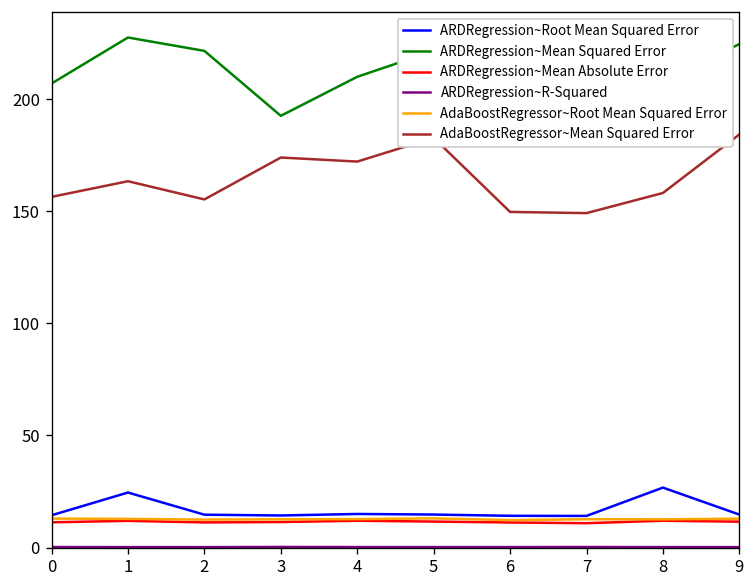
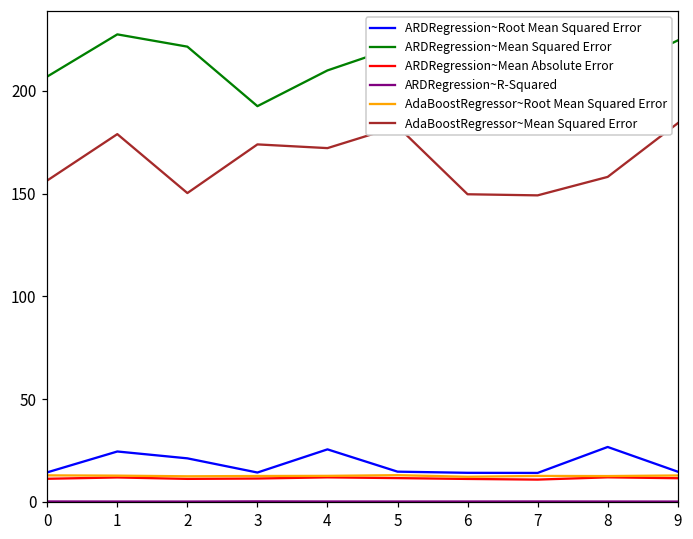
AdaBoostRegressor~Mean Squared Error, 1: 163 -> 179
ARDRegression~Root Mean Squared Error, 2: 15 -> 21
AdaBoostRegressor~Mean Squared Error, 2: 155 -> 150
ARDRegression~Root Mean Squared Error, 4: 15 -> 26
